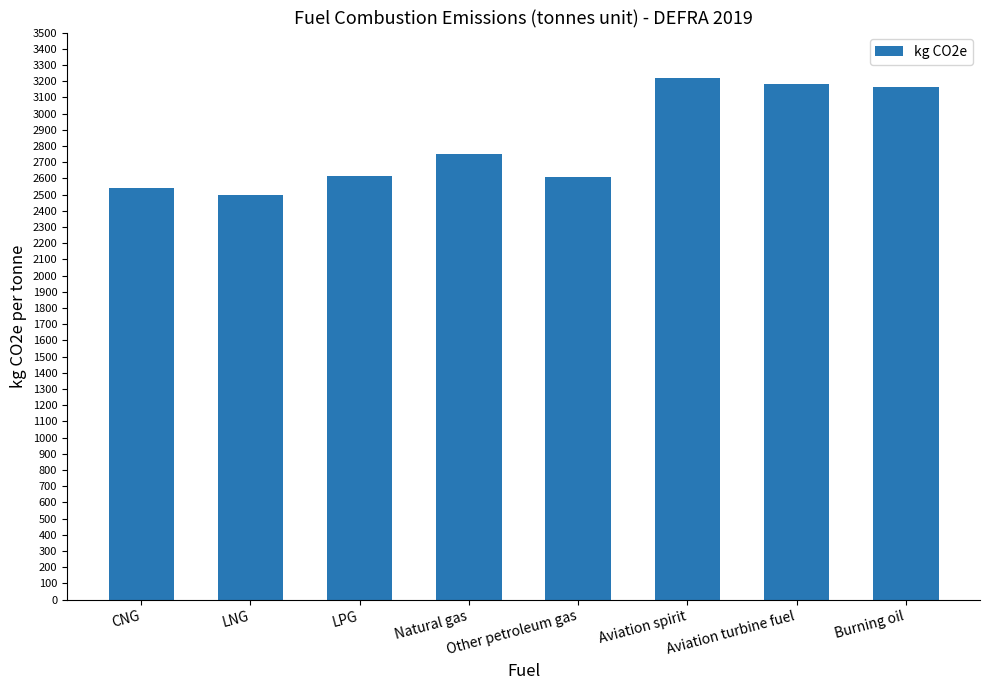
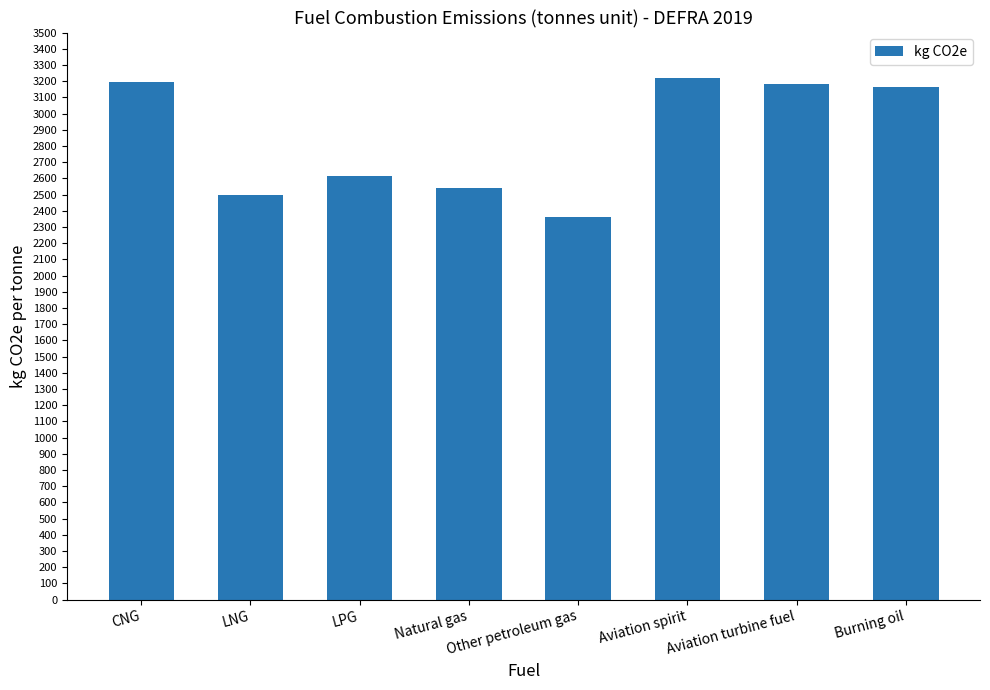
CNG: 2540 -> 3190
Natural gas: 2750 -> 2540
Other petroleum gas: 2610 -> 2360
